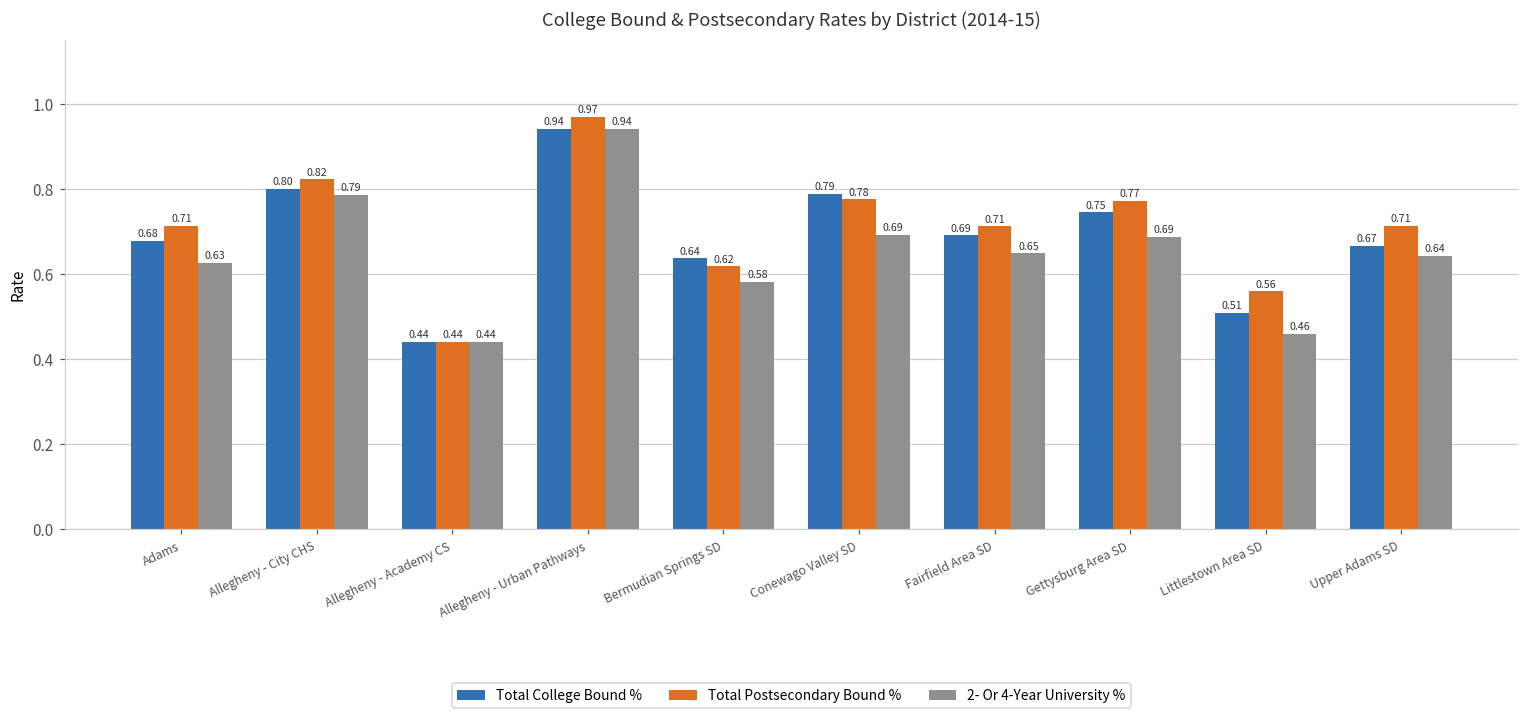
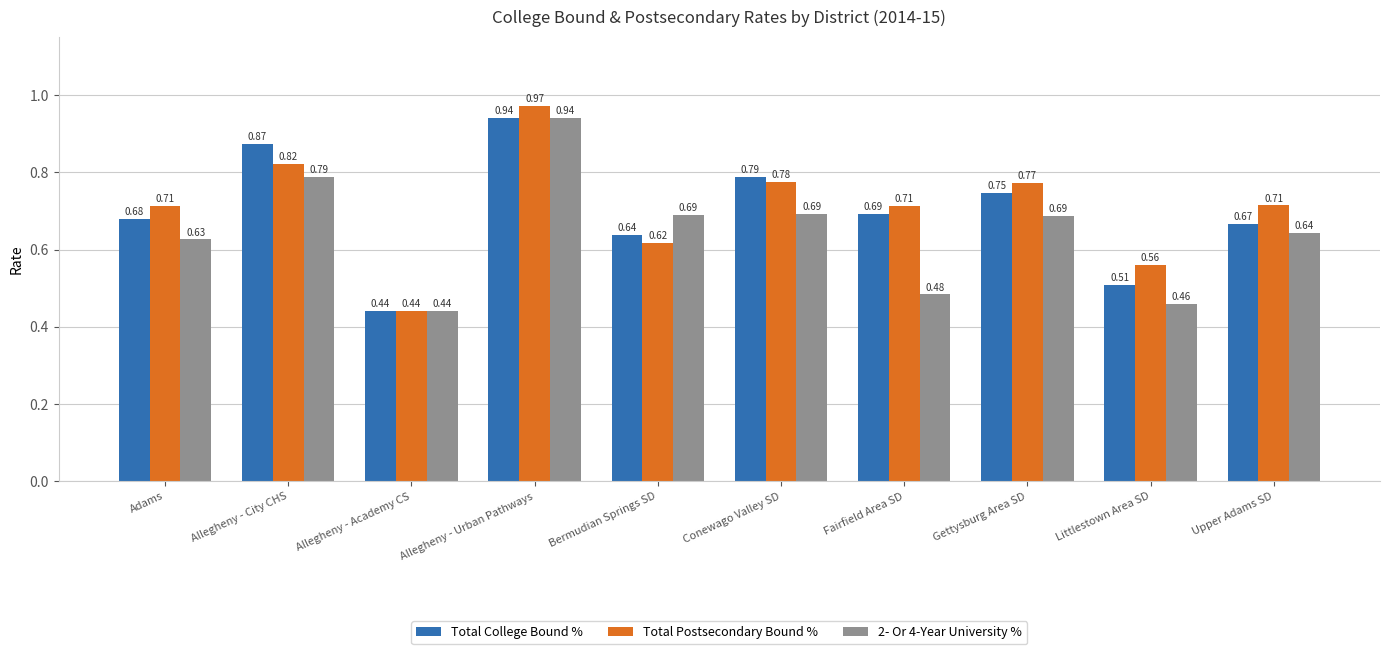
Total College Bound %, Allegheny - City CHS: 0.80 -> 0.87
2- Or 4-Year University %, Bermudian Springs SD: 0.58 -> 0.69
2- Or 4-Year University %, Fairfield Area SD: 0.65 -> 0.48
